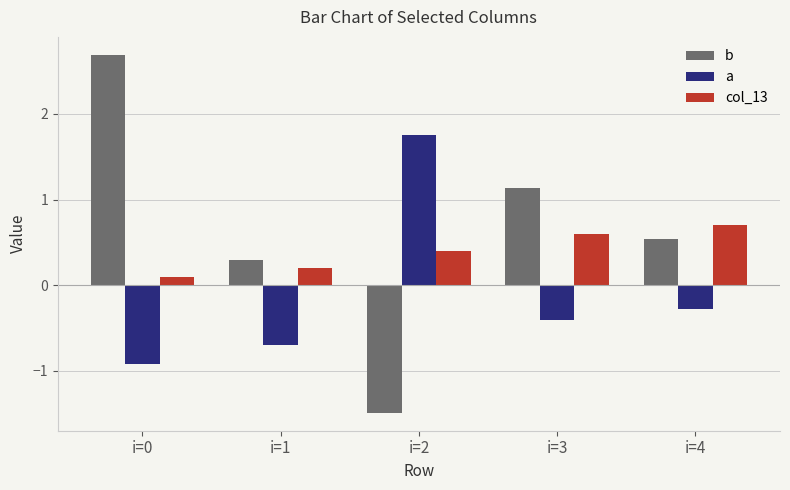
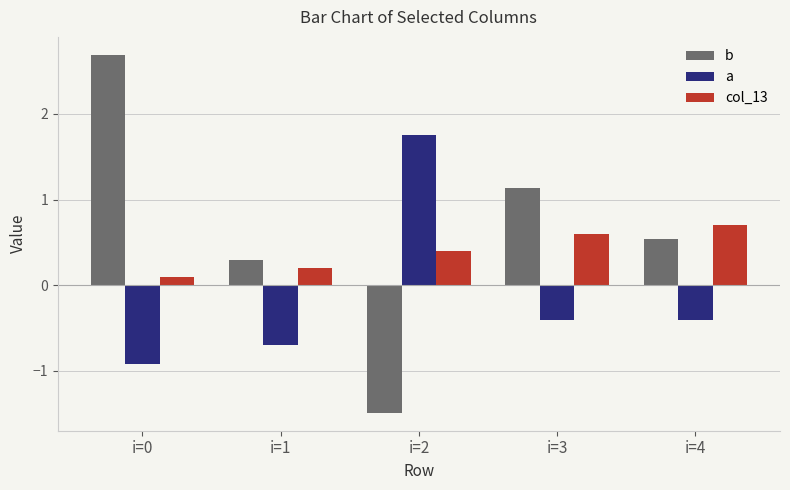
a, i=4: -0.3 -> -0.4
